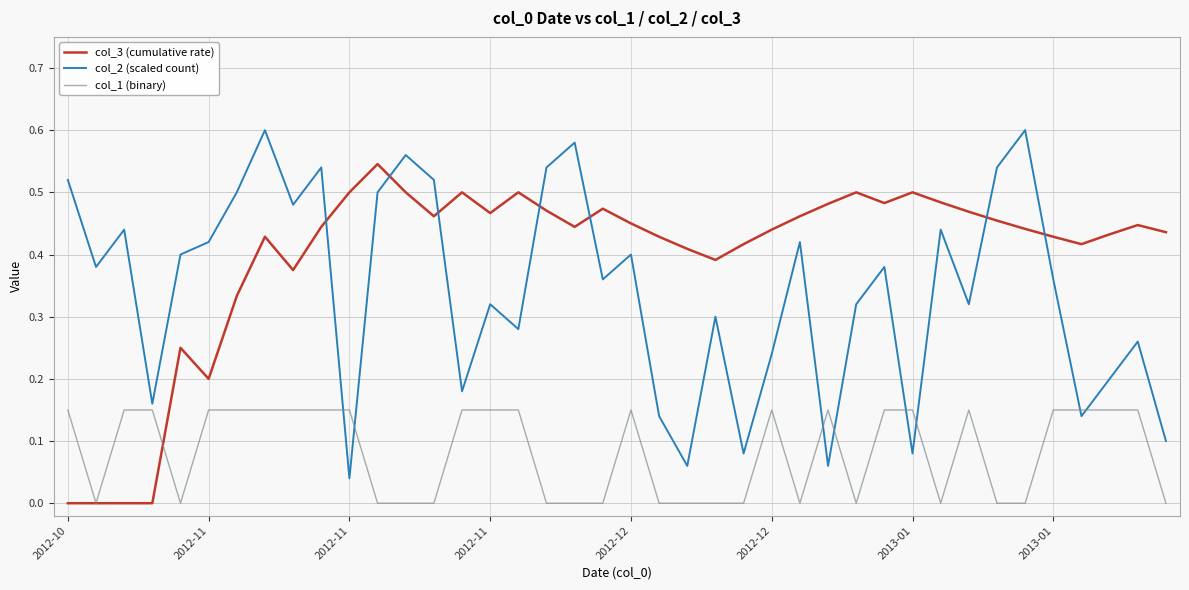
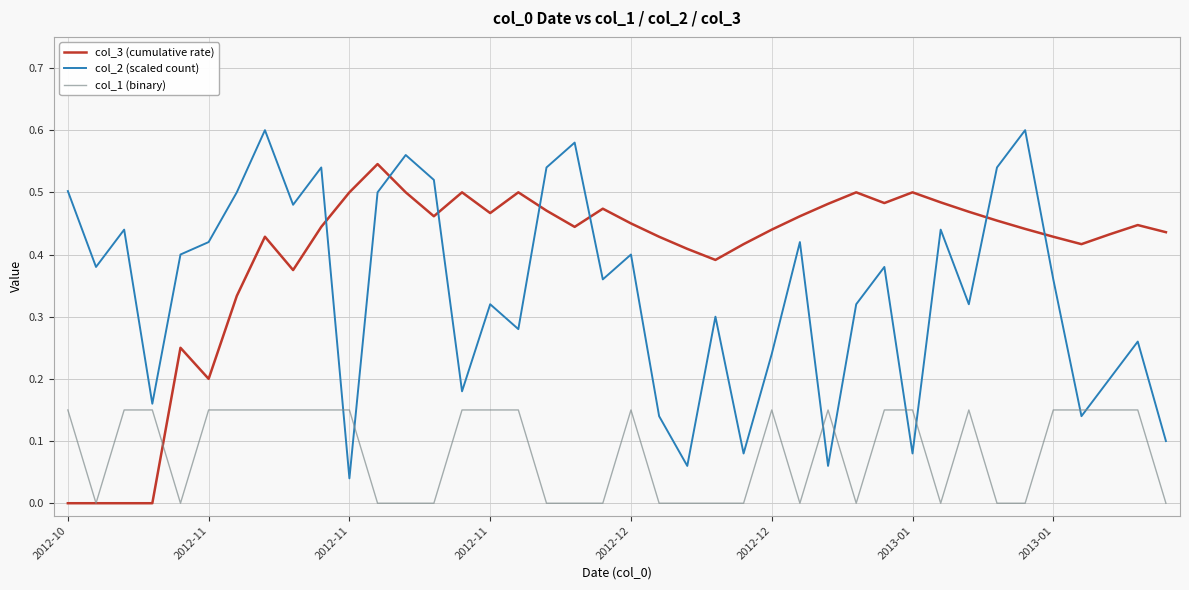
col_2 (scaled count), 2012-10: 0.52 -> 0.50
